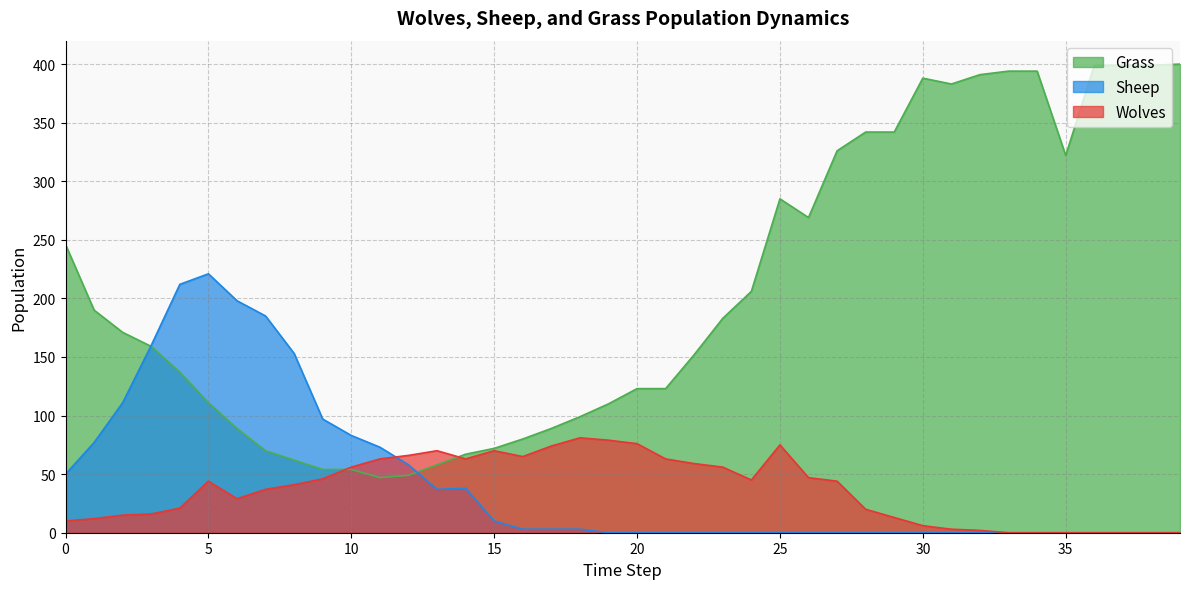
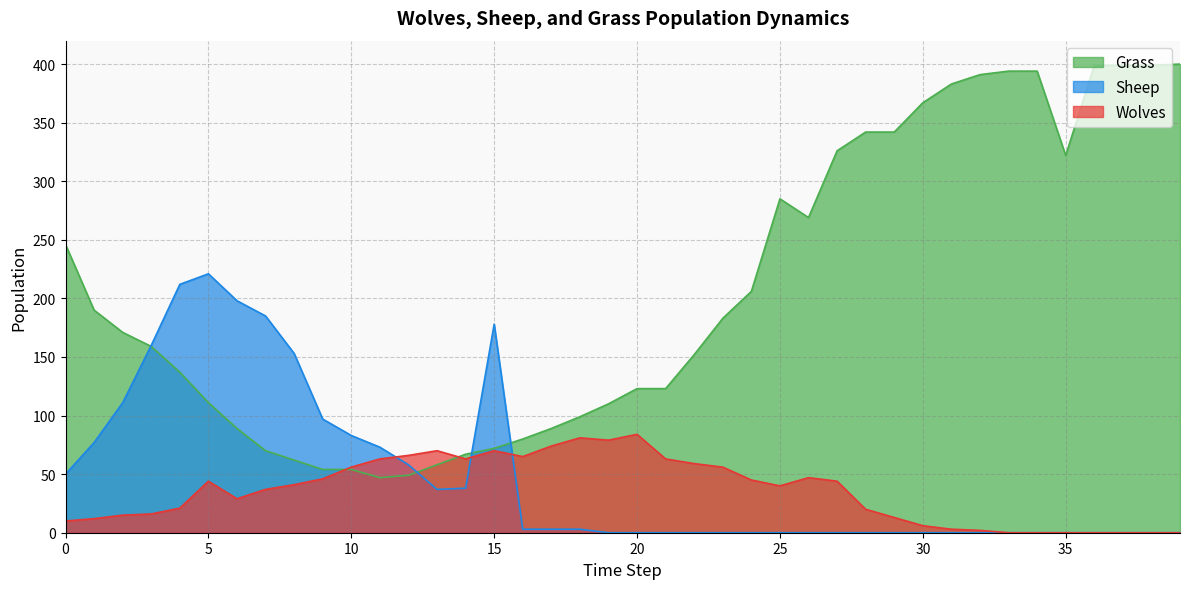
Sheep, 15: 10 -> 178
Wolves, 20: 76 -> 84
Wolves, 25: 75 -> 40
Grass, 30: 388 -> 367
